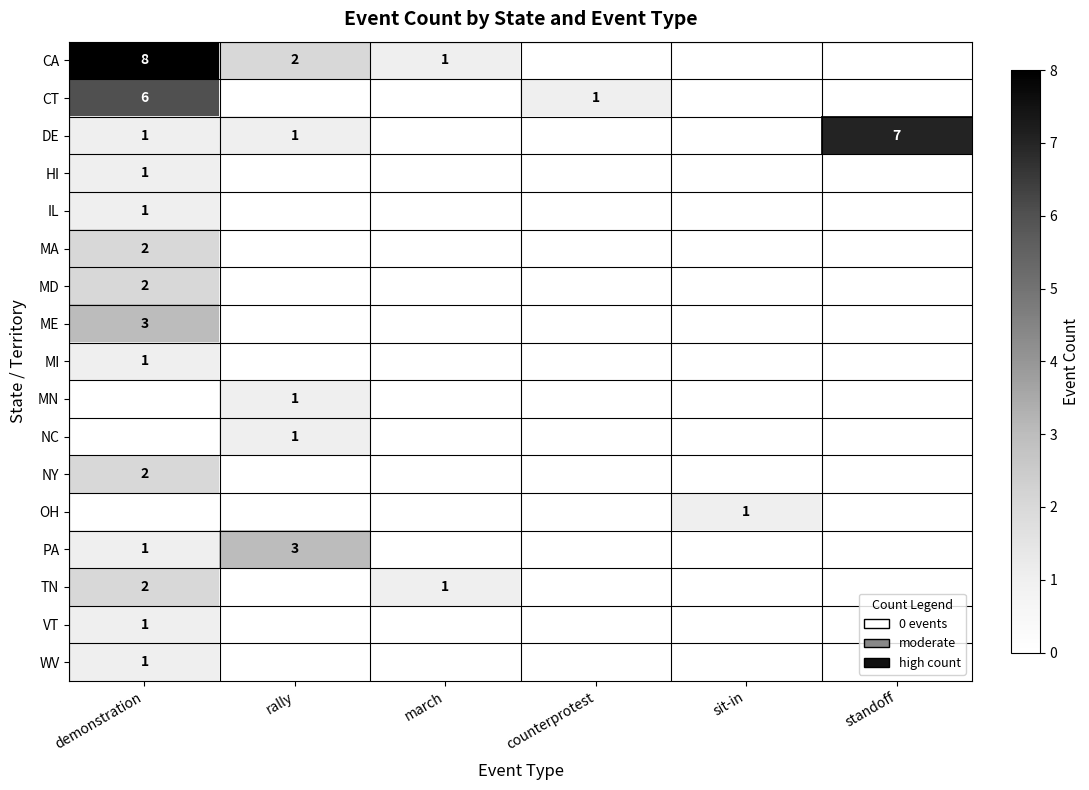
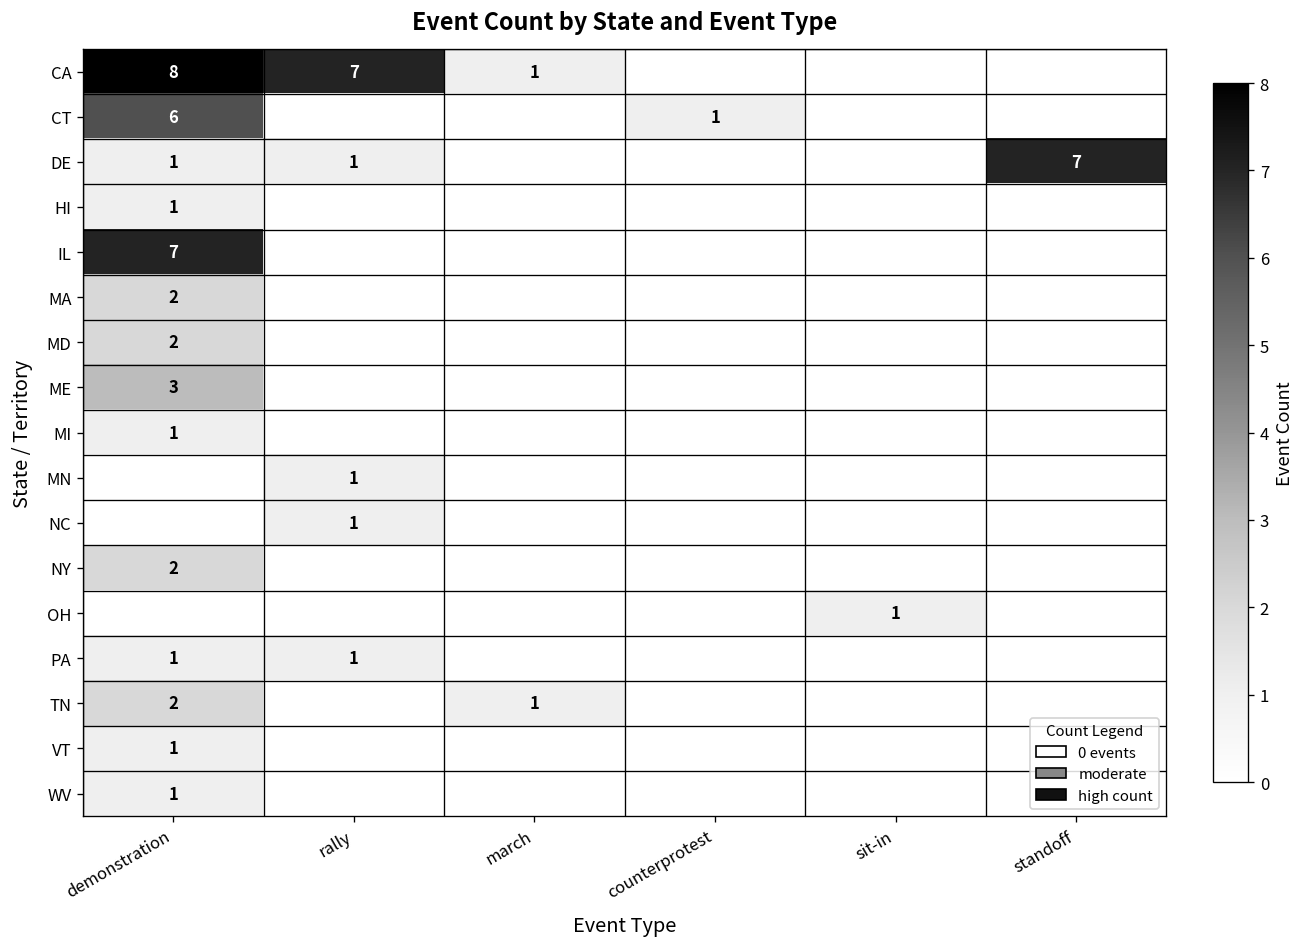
CA, rally: 2 -> 7
IL, demonstration: 1 -> 7
PA, rally: 3 -> 1
